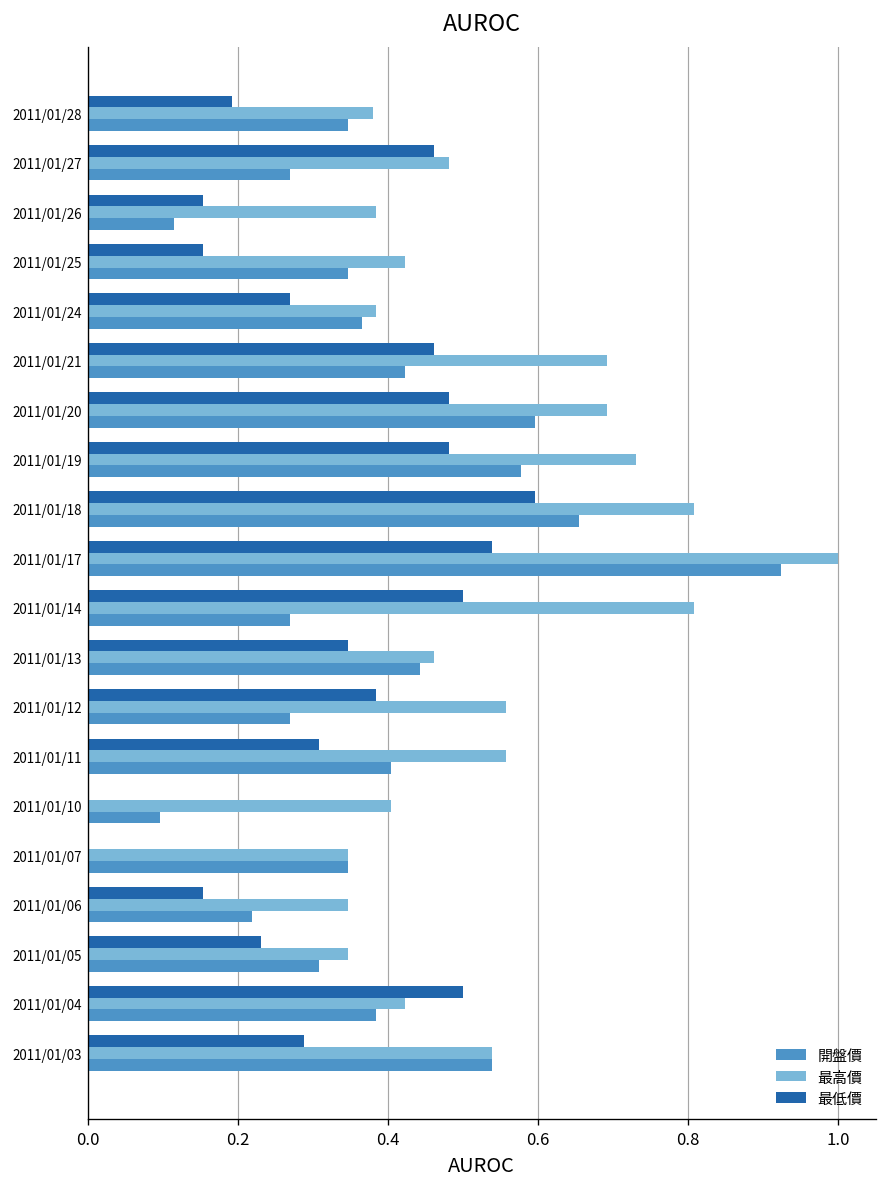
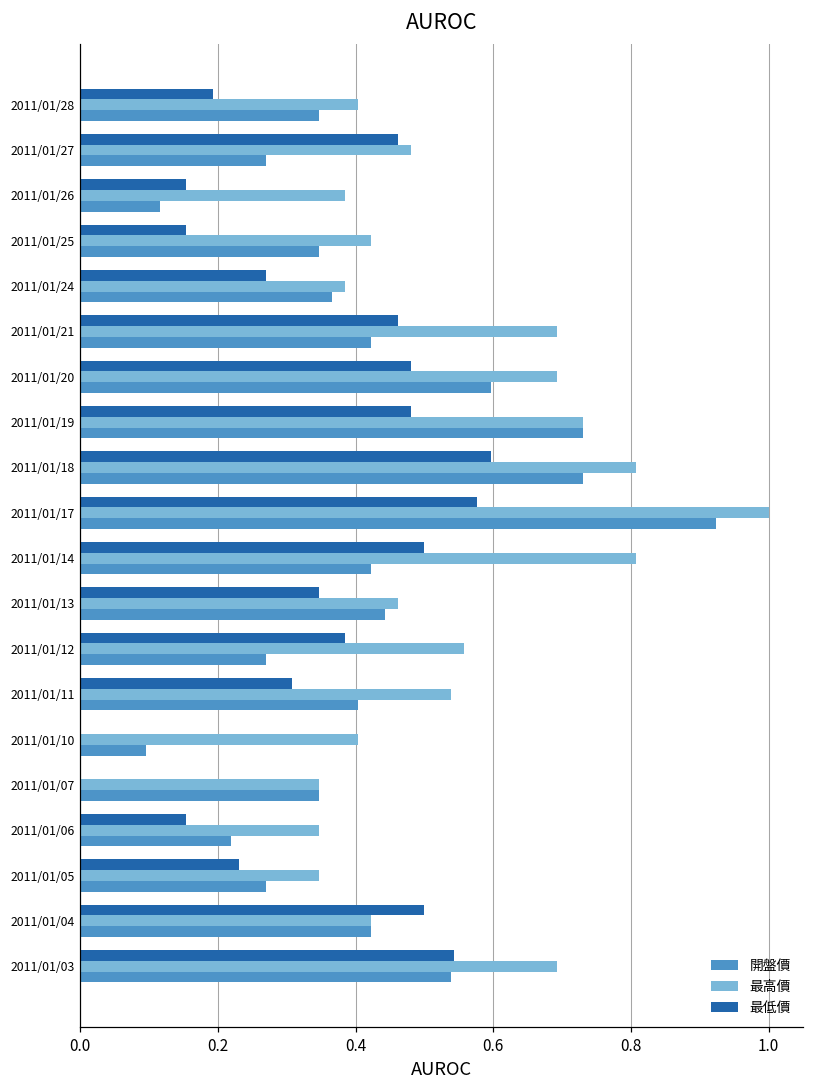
最高價, 2011/01/28: 0.38 -> 0.40
開盤價, 2011/01/19: 0.58 -> 0.73
開盤價, 2011/01/18: 0.65 -> 0.73
最低價, 2011/01/17: 0.54 -> 0.58
開盤價, 2011/01/14: 0.27 -> 0.42
最高價, 2011/01/11: 0.56 -> 0.54
開盤價, 2011/01/05: 0.31 -> 0.27
開盤價, 2011/01/04: 0.38 -> 0.42
最低價, 2011/01/03: 0.29 -> 0.54
最高價, 2011/01/03: 0.54 -> 0.69
